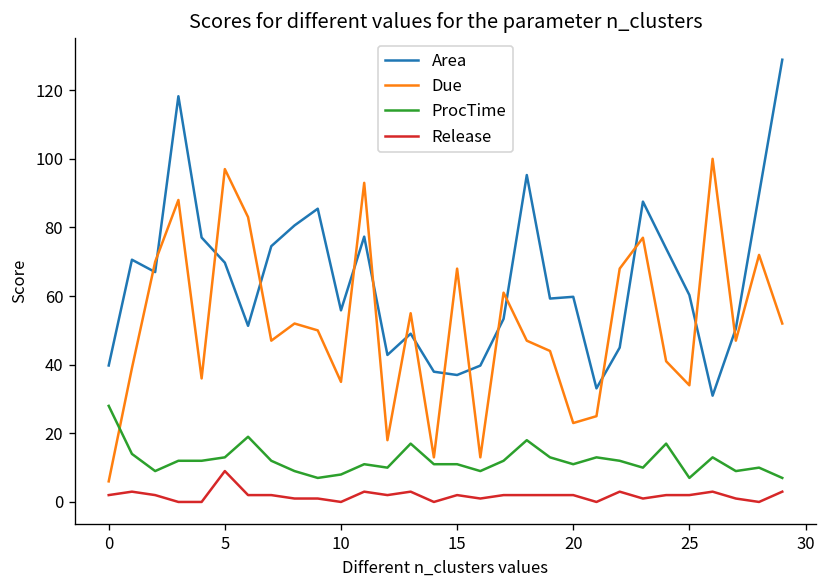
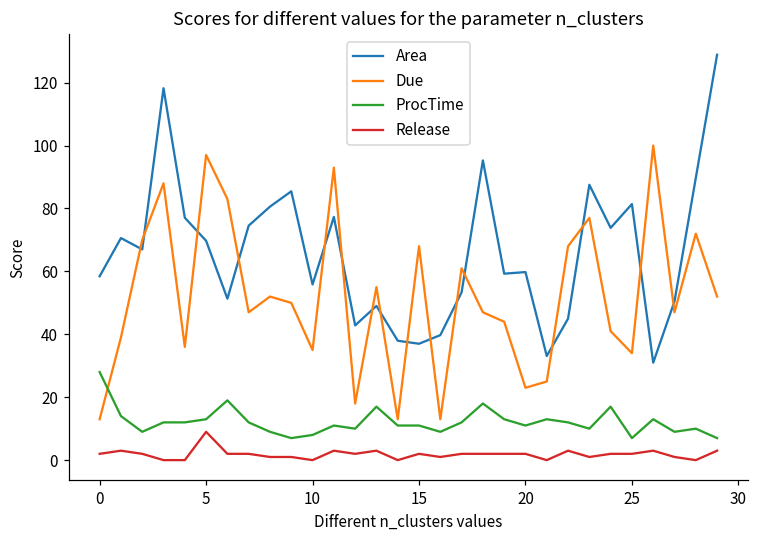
Area, 0: 40 -> 58
Due, 0: 6 -> 13
Area, 25: 60 -> 81
